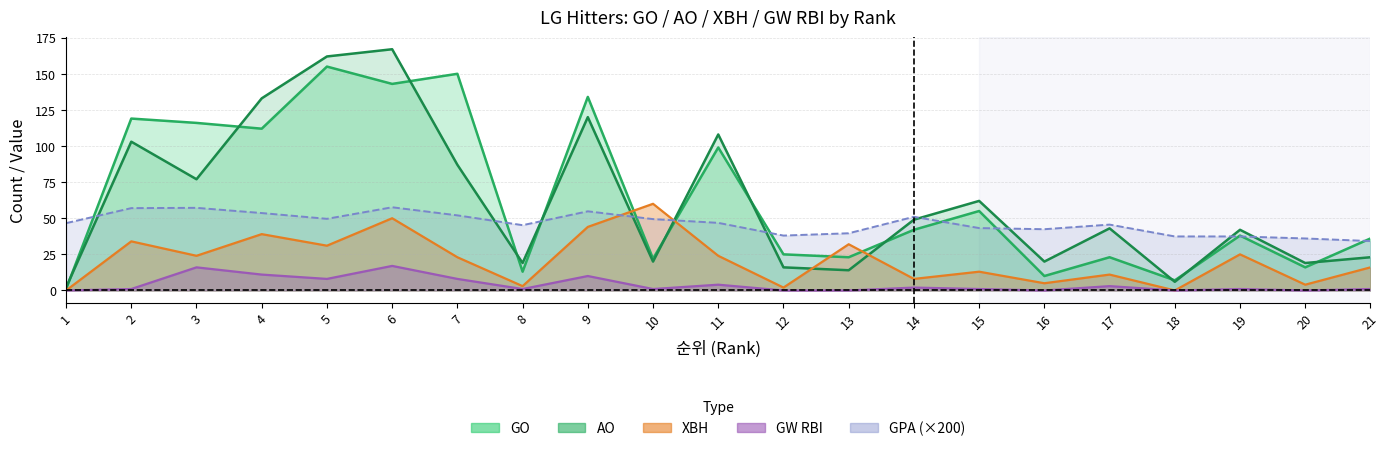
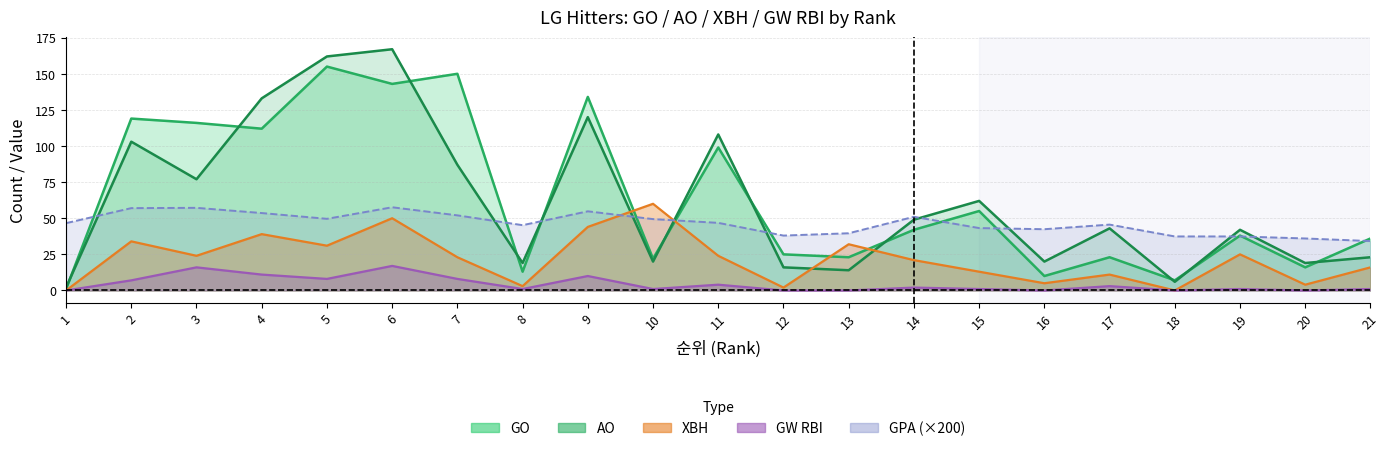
GW RBI, 2: 1 -> 7
XBH, 14: 8 -> 21
